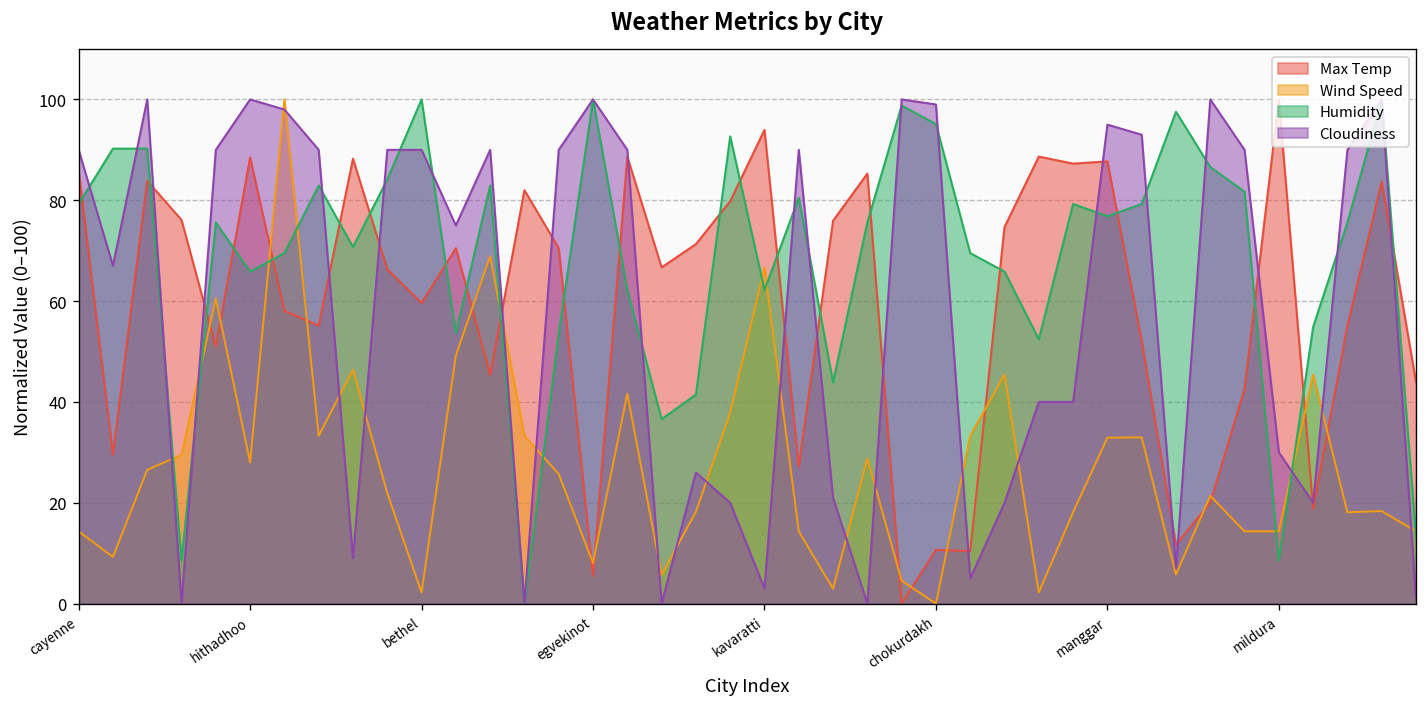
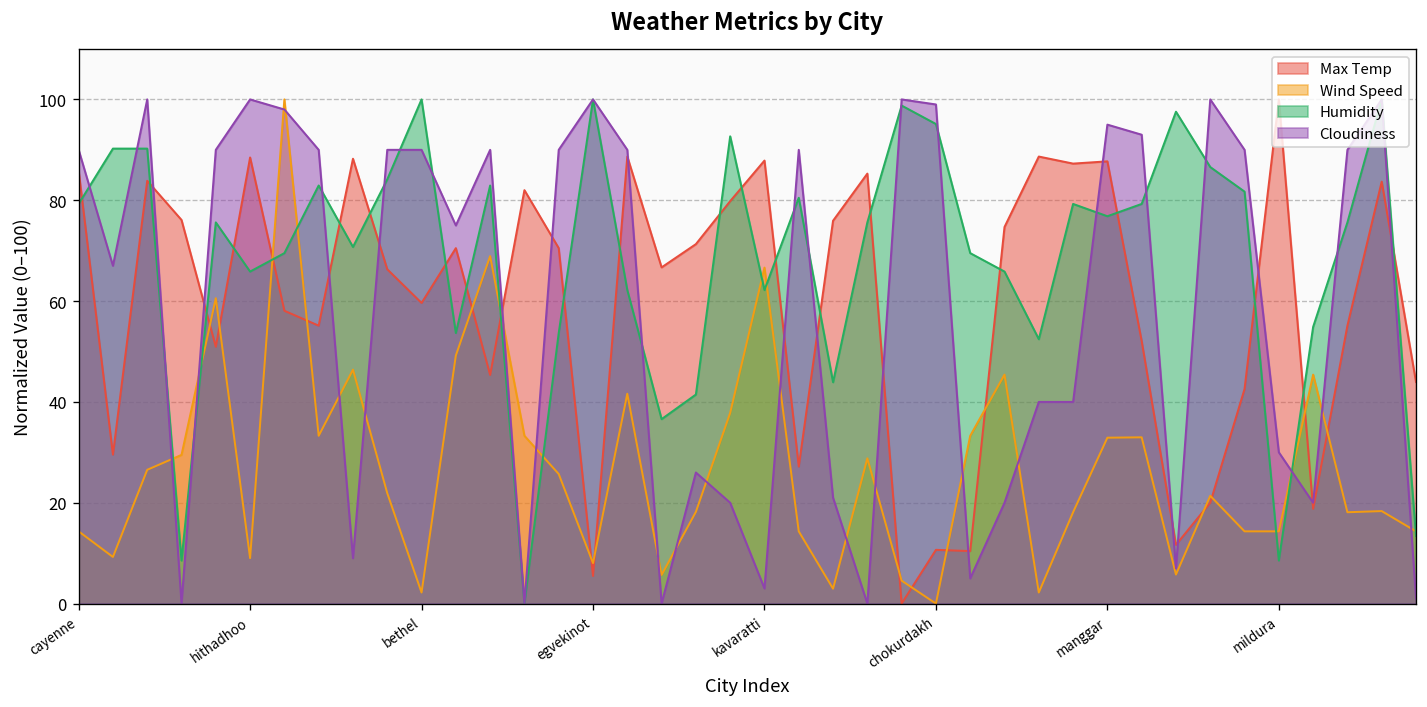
Wind Speed, hithadhoo: 28 -> 9
Max Temp, kavaratti: 94 -> 88
